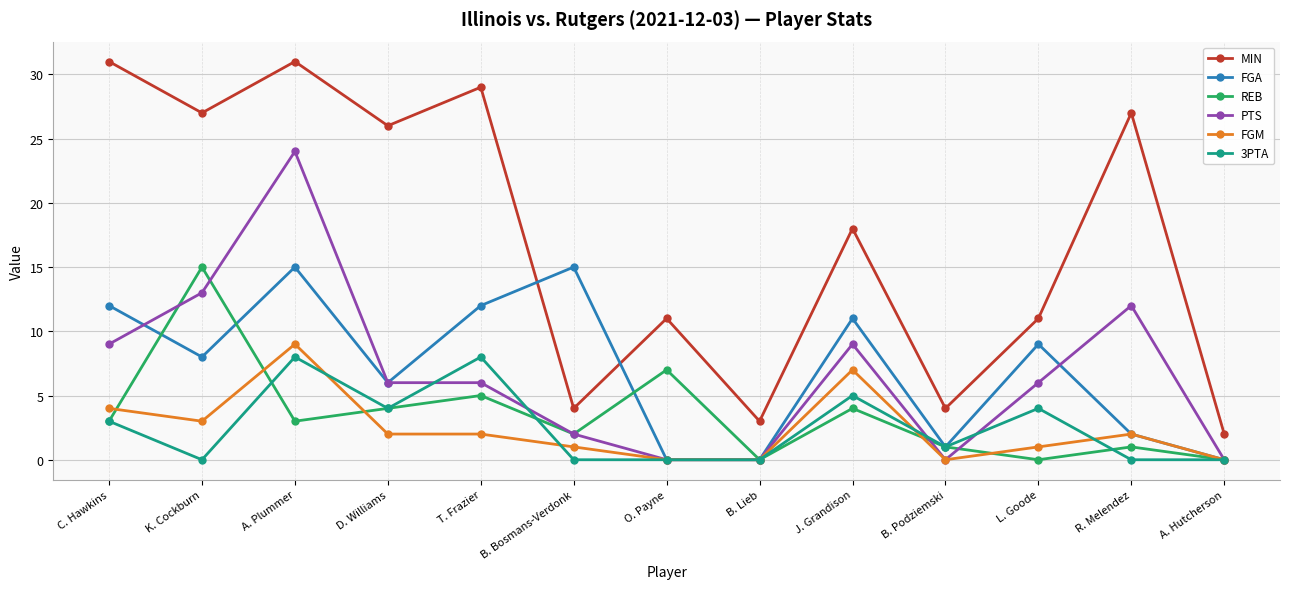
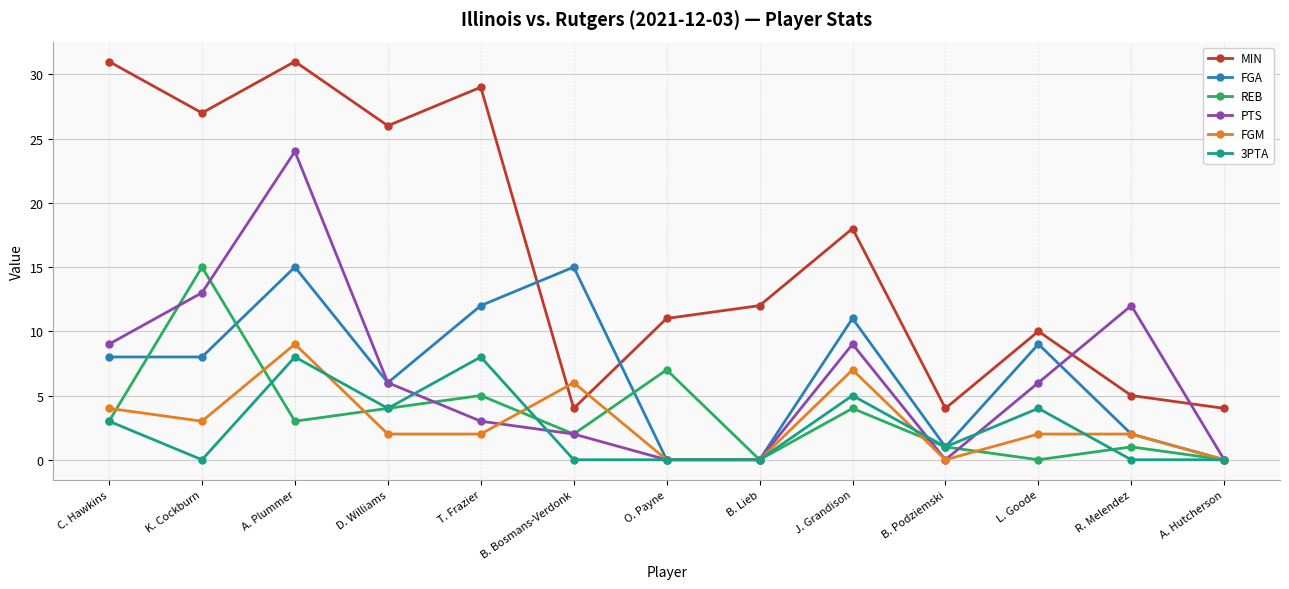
FGA, C. Hawkins: 12 -> 8
PTS, T. Frazier: 6 -> 3
FGM, B. Bosmans-Verdonk: 1 -> 6
MIN, B. Lieb: 3 -> 12
MIN, L. Goode: 11 -> 10
FGM, L. Goode: 1 -> 2
MIN, R. Melendez: 27 -> 5
MIN, A. Hutcherson: 2 -> 4
